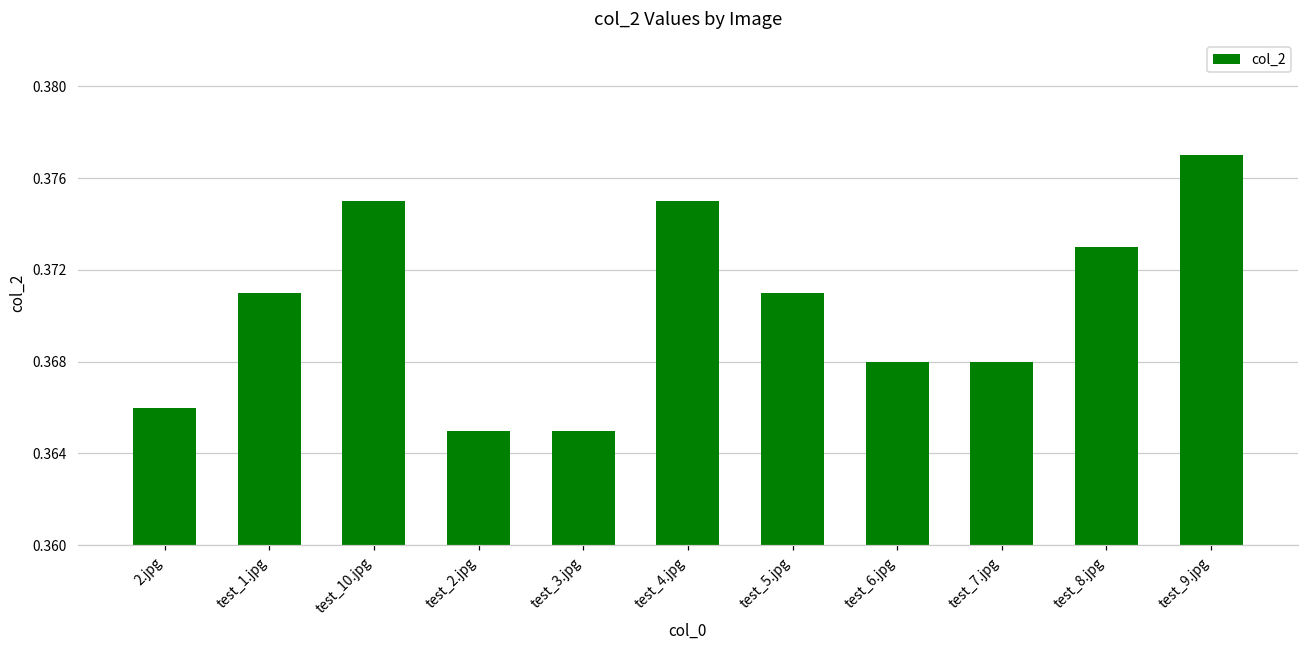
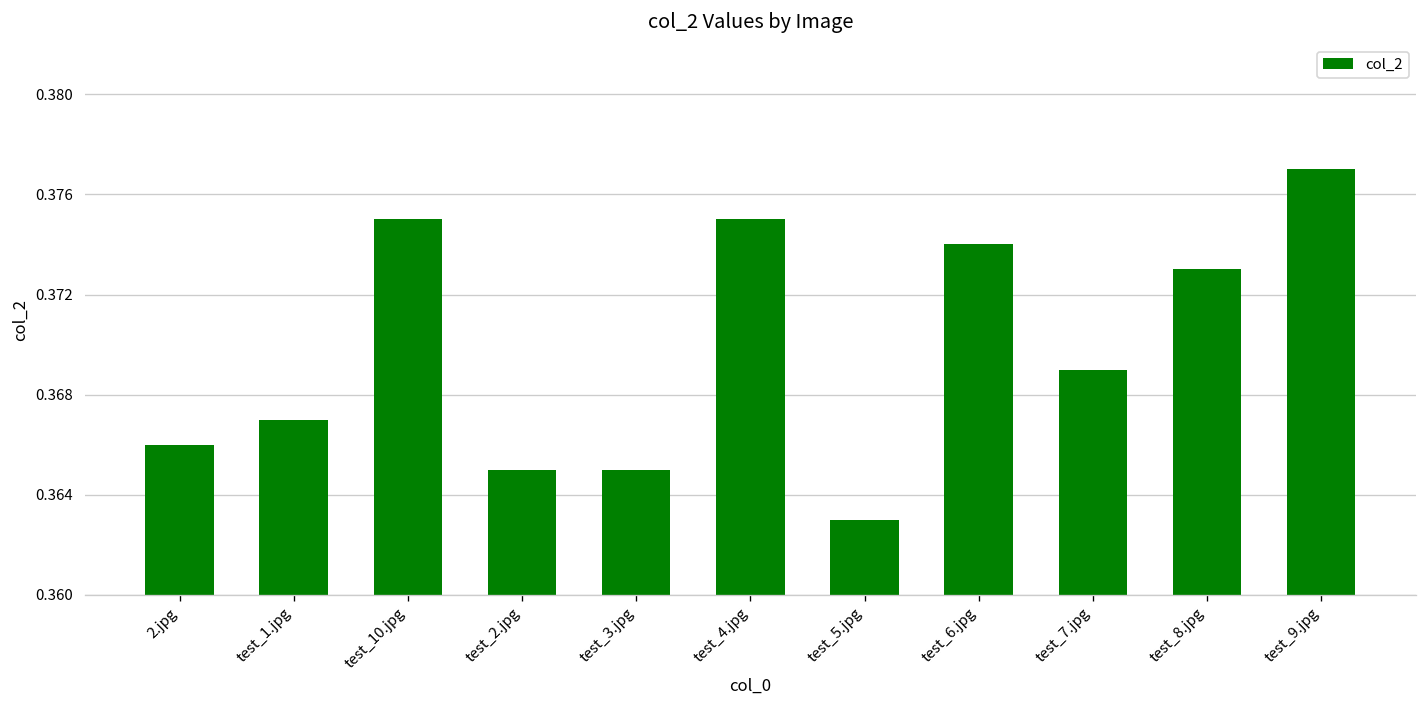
test_1.jpg: 0.371 -> 0.367
test_5.jpg: 0.371 -> 0.363
test_6.jpg: 0.368 -> 0.374
test_7.jpg: 0.368 -> 0.369
